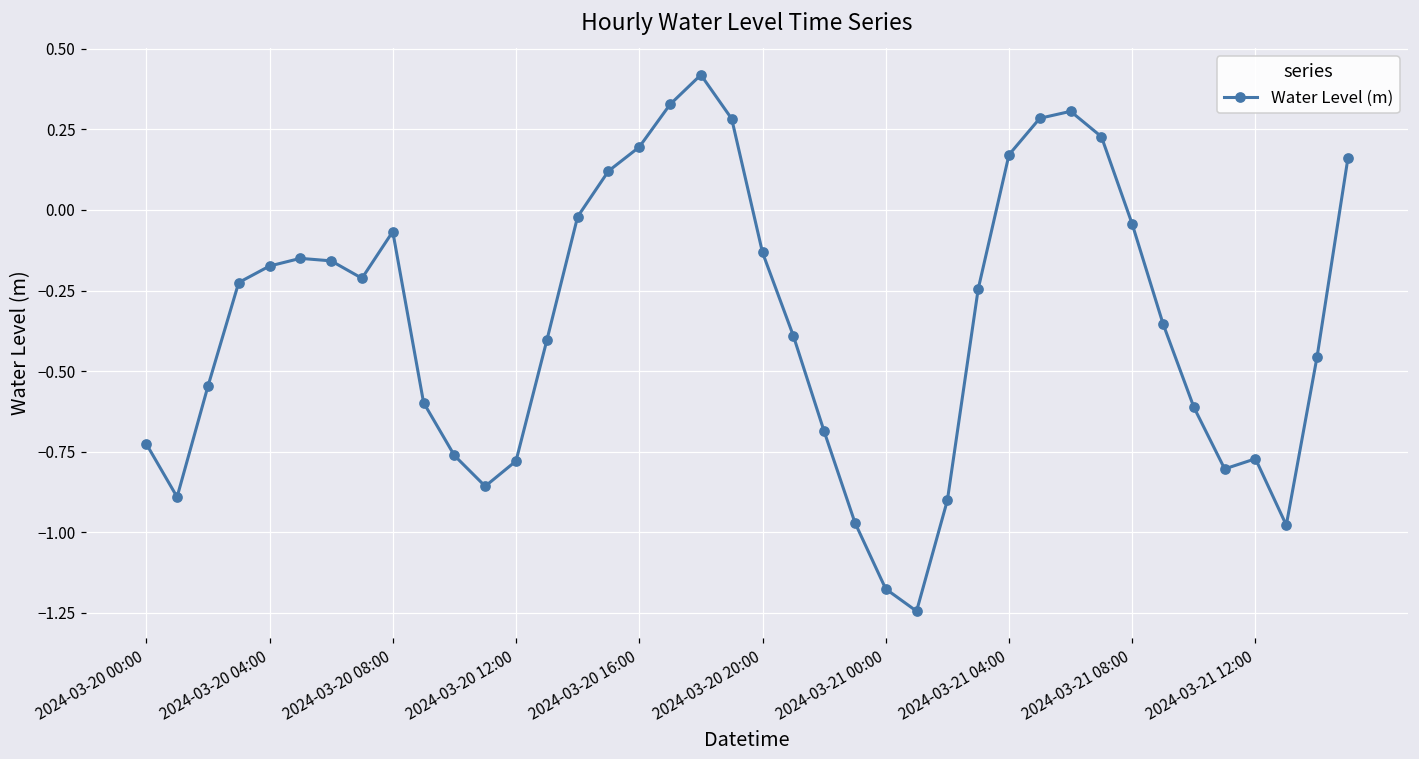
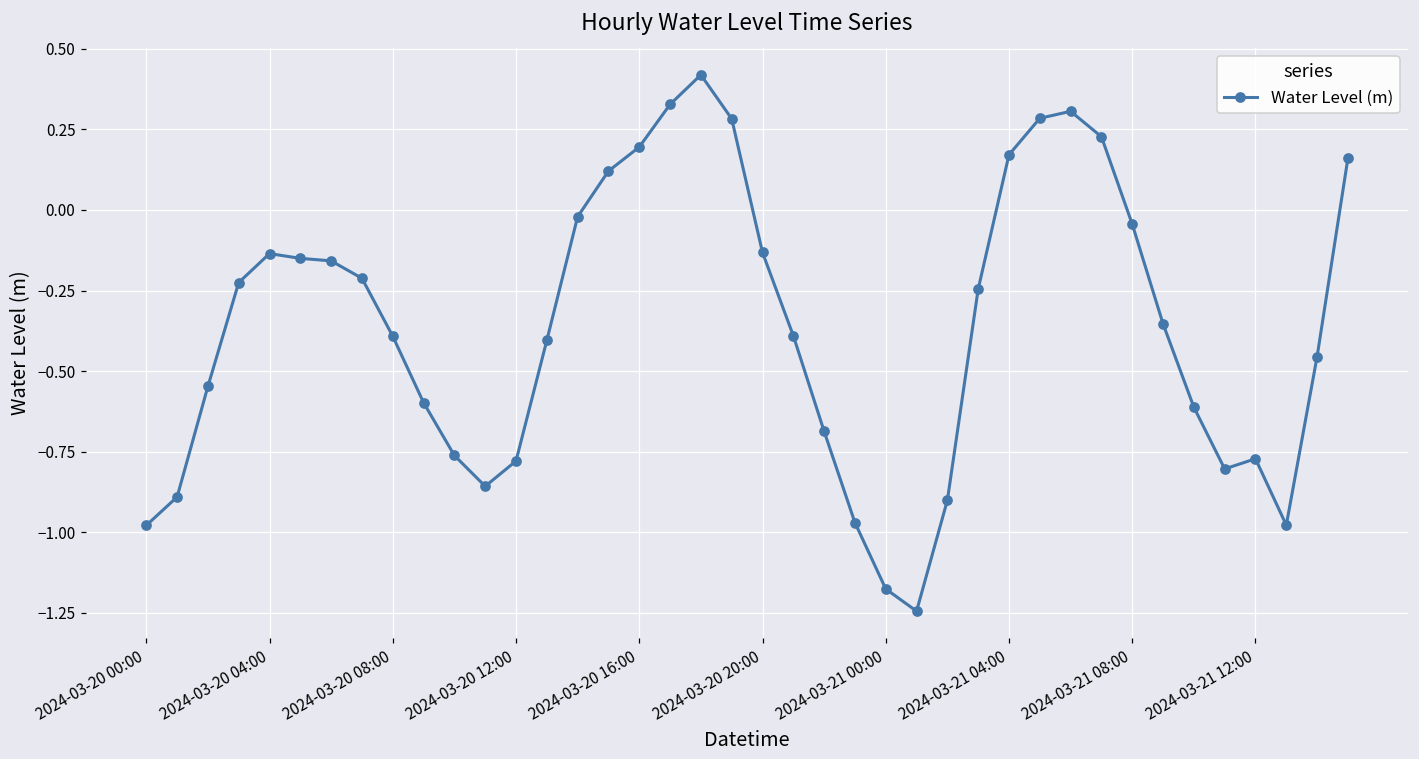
2024-03-20 00:00: -0.73 -> -0.98
2024-03-20 04:00: -0.17 -> -0.14
2024-03-20 08:00: -0.07 -> -0.39
